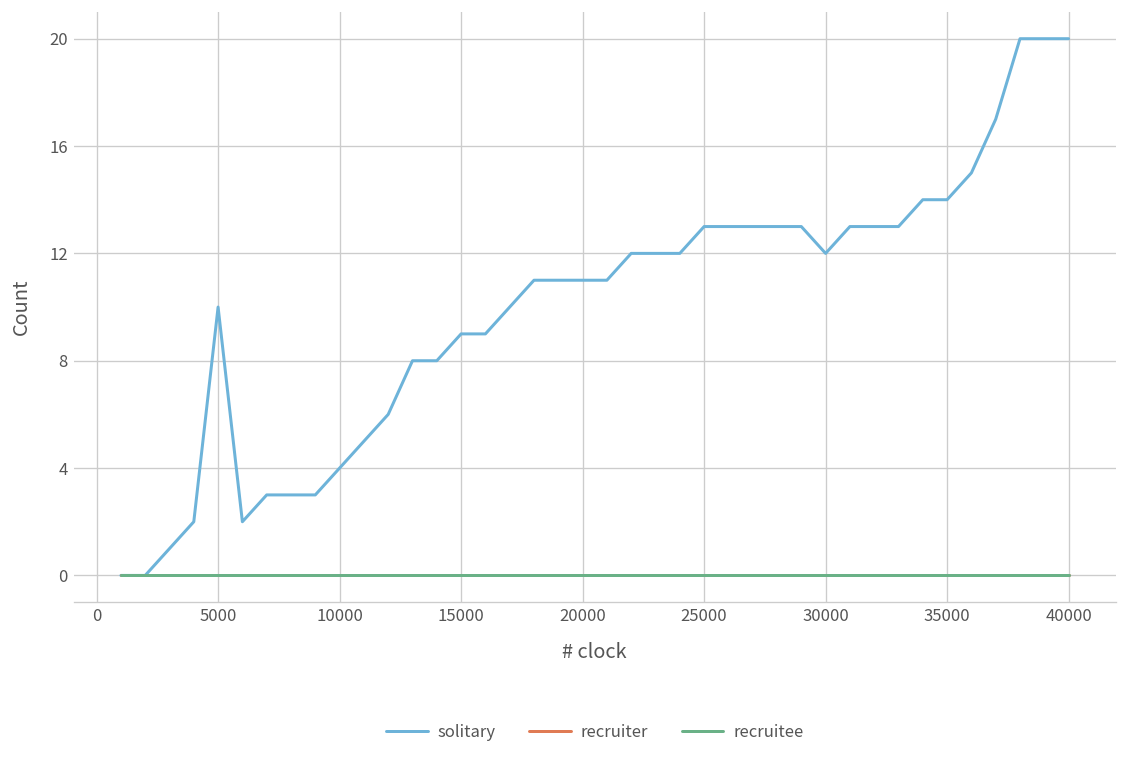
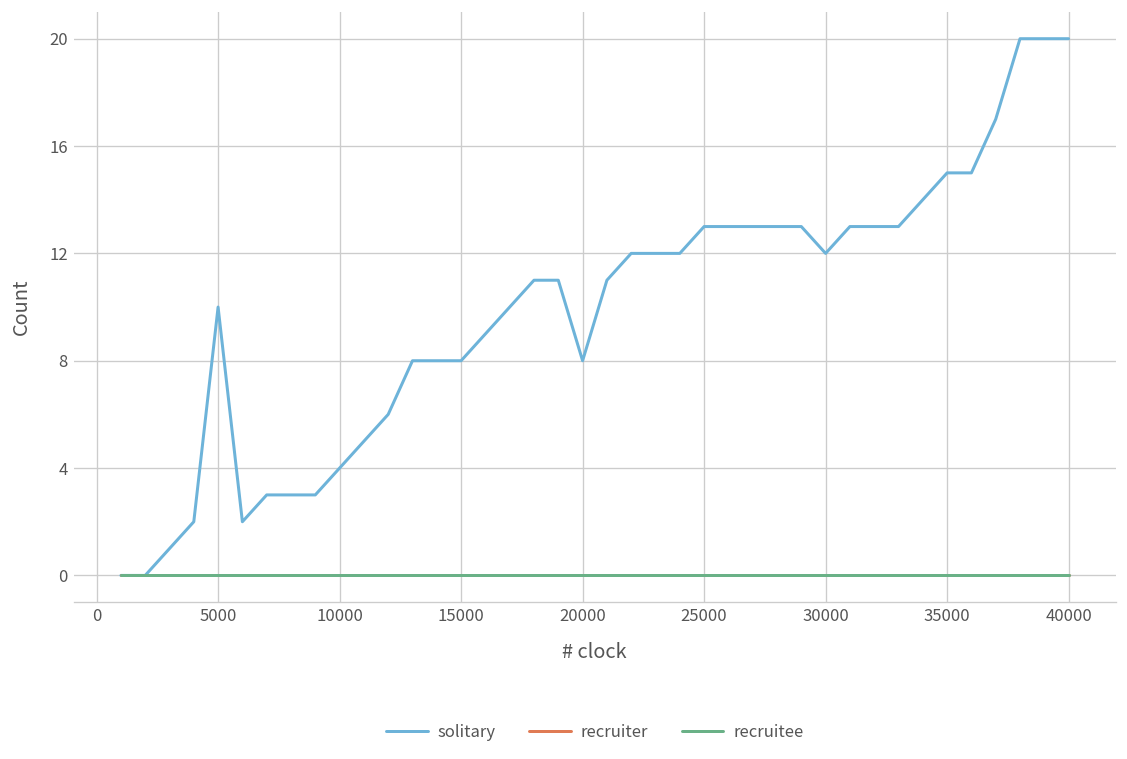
solitary, 15000: 9 -> 8
solitary, 20000: 11 -> 8
solitary, 35000: 14 -> 15
